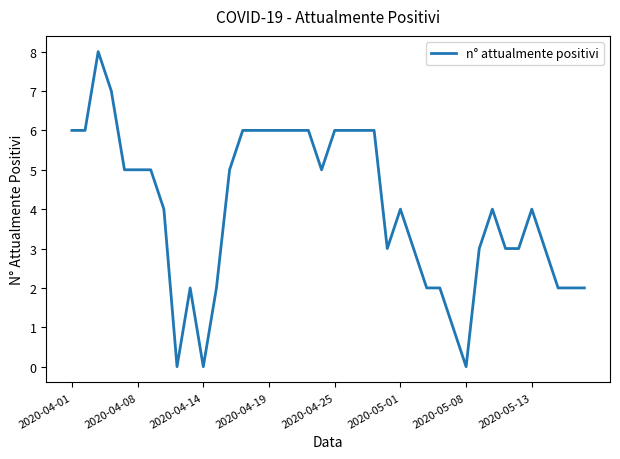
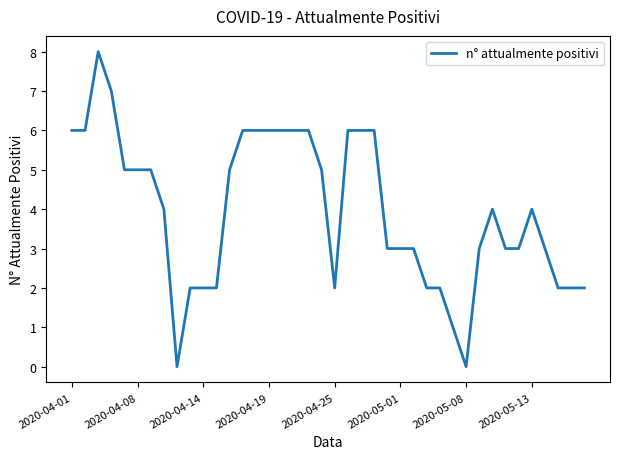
2020-04-14: 0 -> 2
2020-04-25: 6 -> 2
2020-05-01: 4 -> 3
